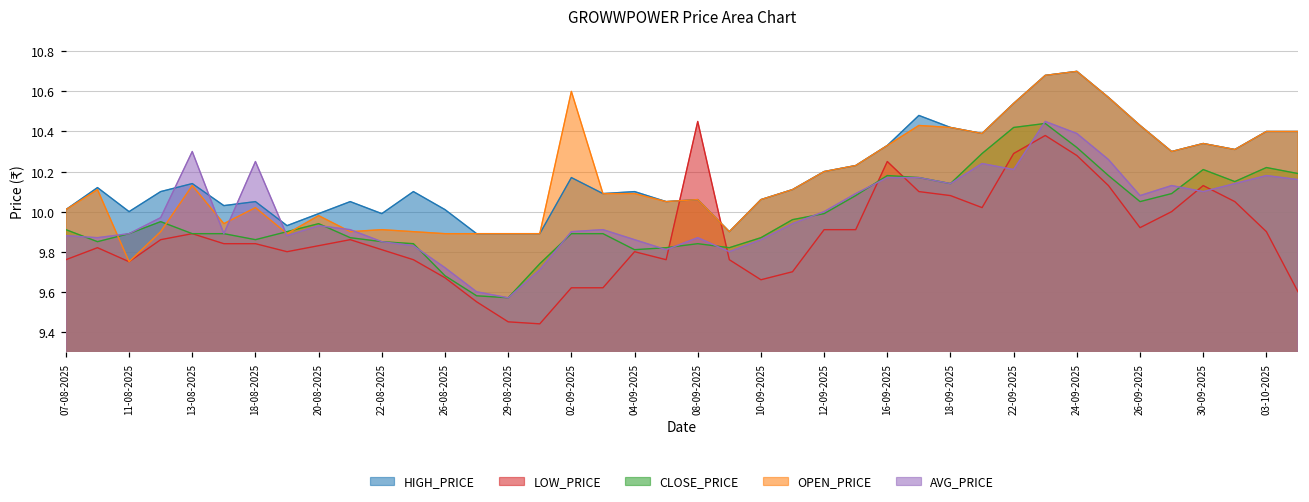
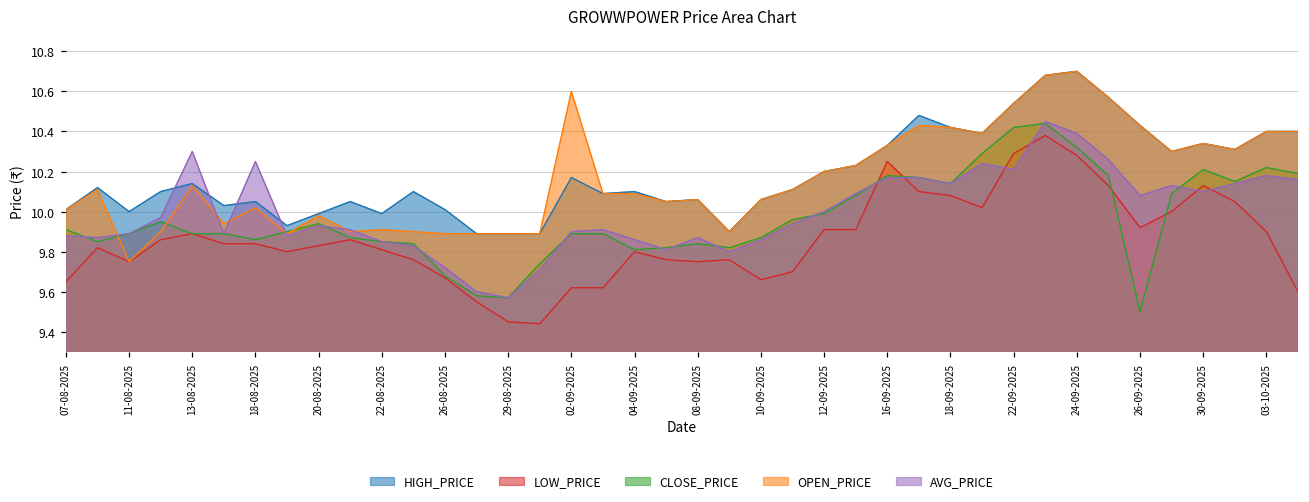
LOW_PRICE, 07-08-2025: 9.76 -> 9.65
LOW_PRICE, 08-09-2025: 10.45 -> 9.75
CLOSE_PRICE, 26-09-2025: 10.05 -> 9.50
